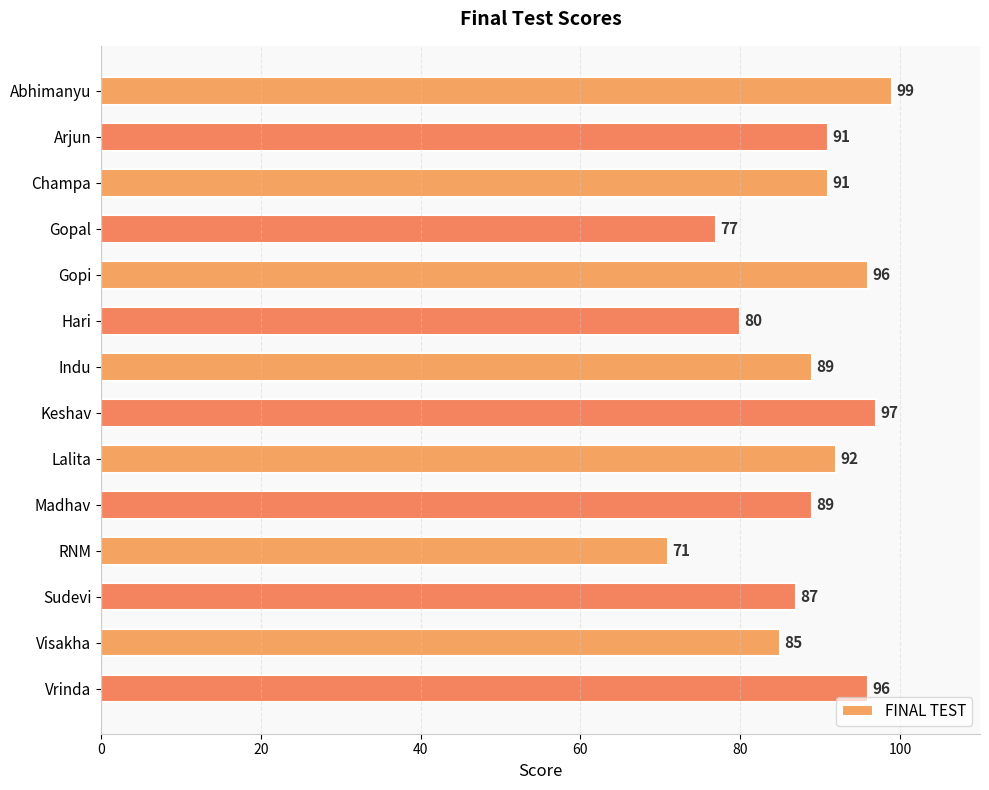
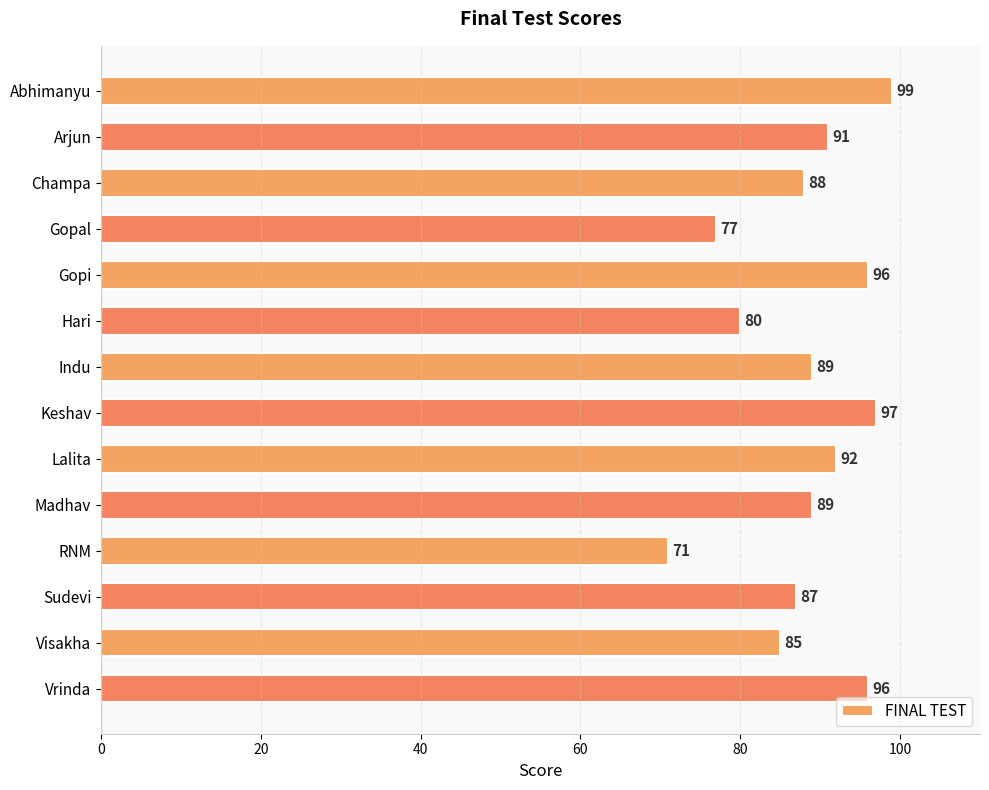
Champa: 91 -> 88
